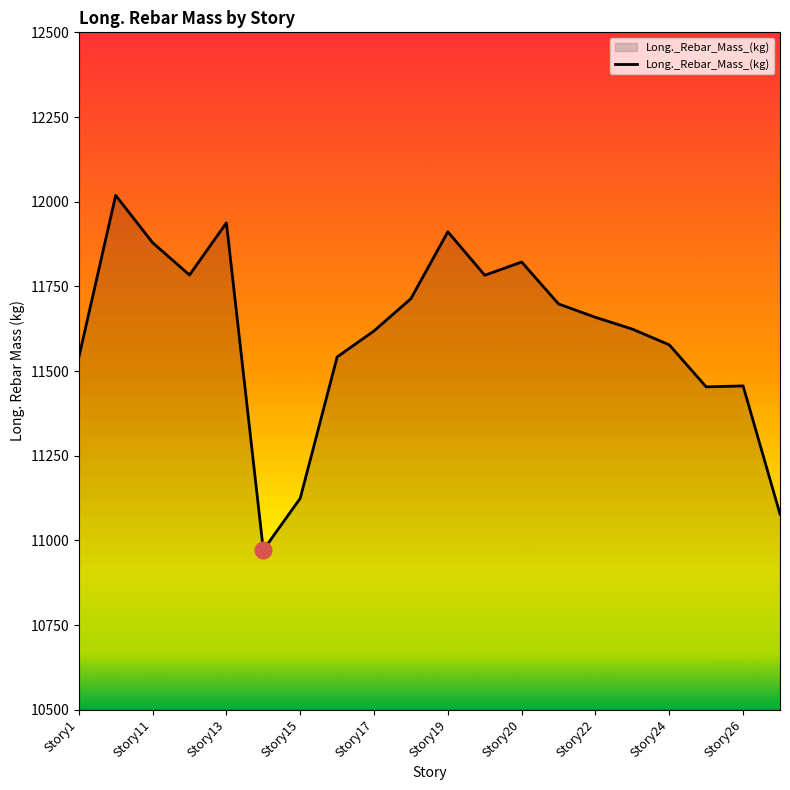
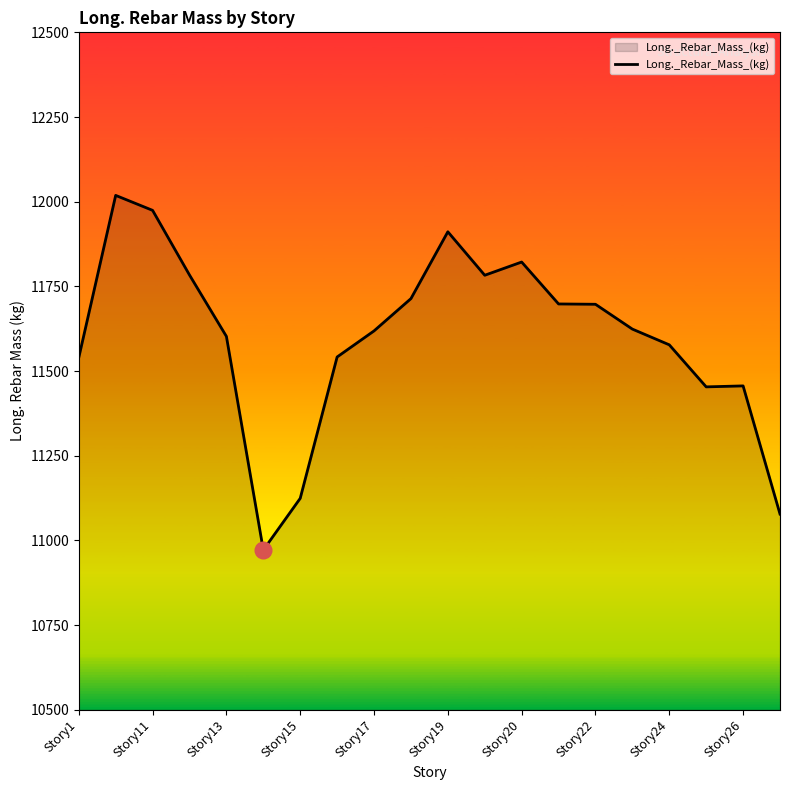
Long._Rebar_Mass_(kg), Story11: 11880 -> 11970
Long._Rebar_Mass_(kg), Story13: 11940 -> 11600
Long._Rebar_Mass_(kg), Story22: 11660 -> 11700
